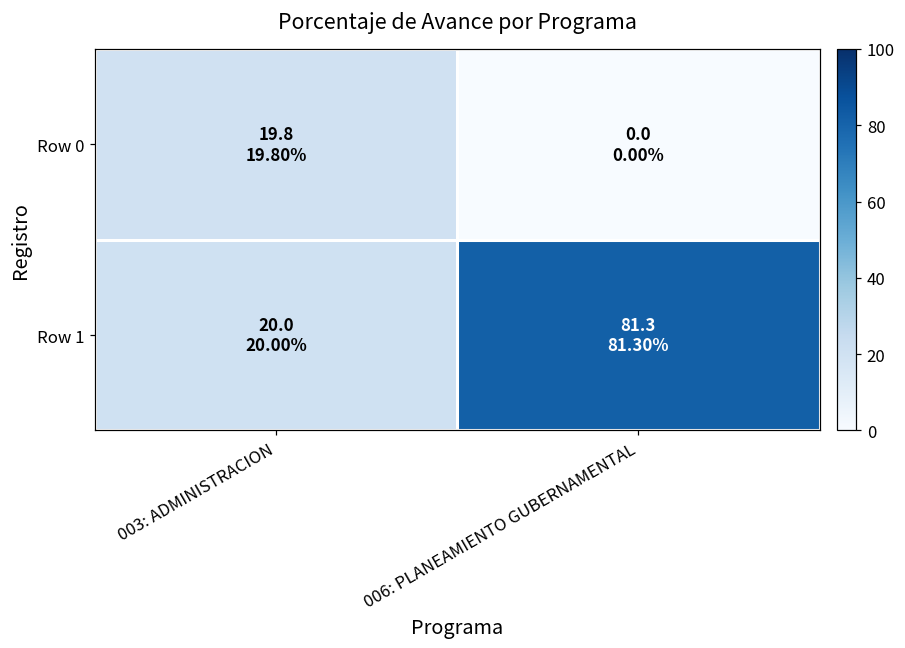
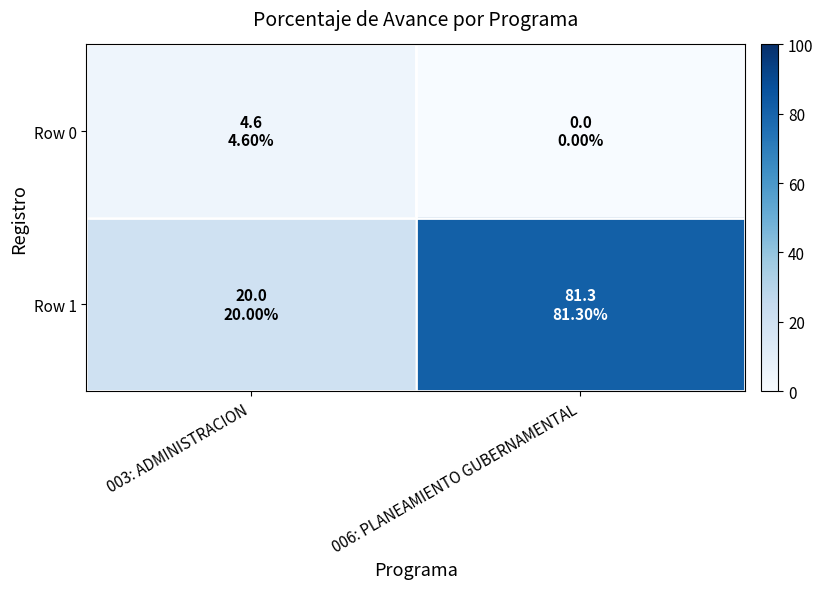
Row 0, 003: ADMINISTRACION: 19.8 19.80% -> 4.6 4.60%
